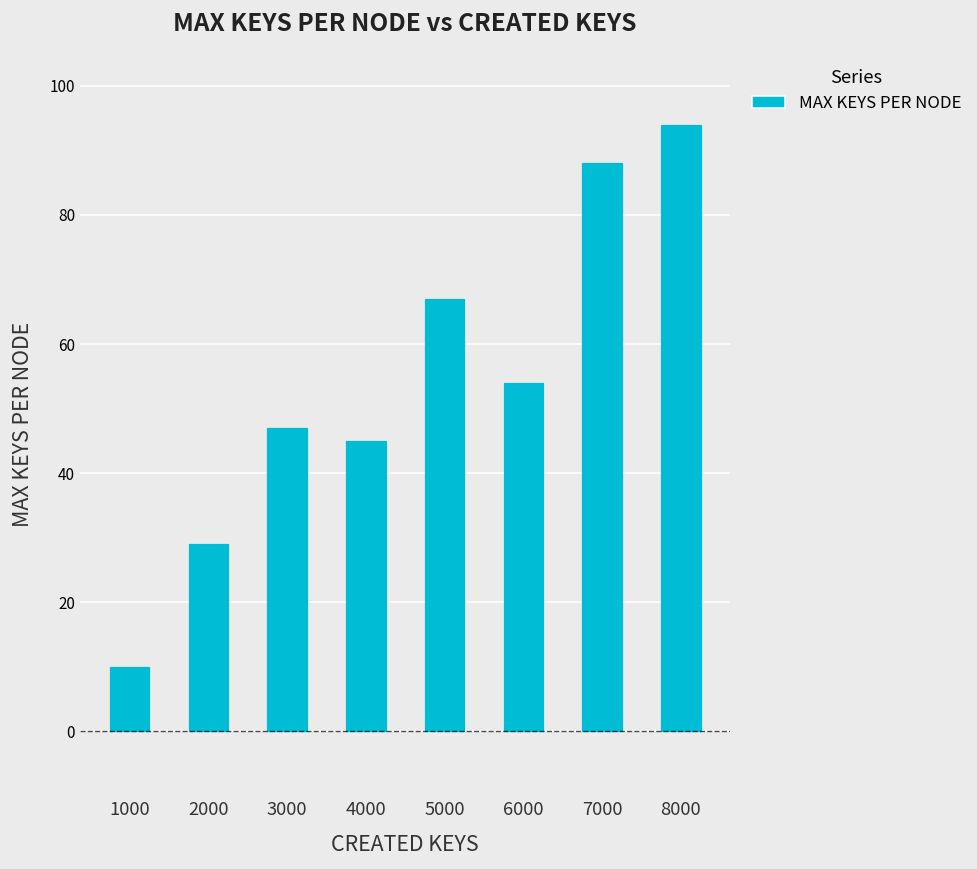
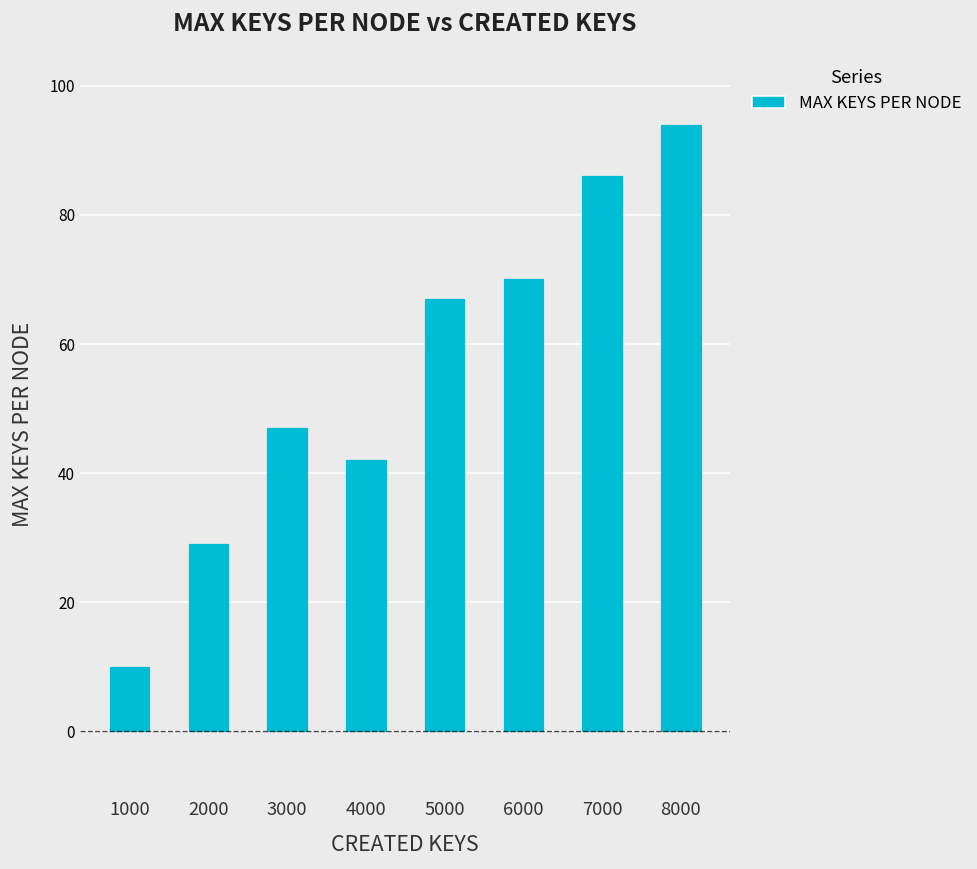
4000: 45 -> 42
6000: 54 -> 70
7000: 88 -> 86
